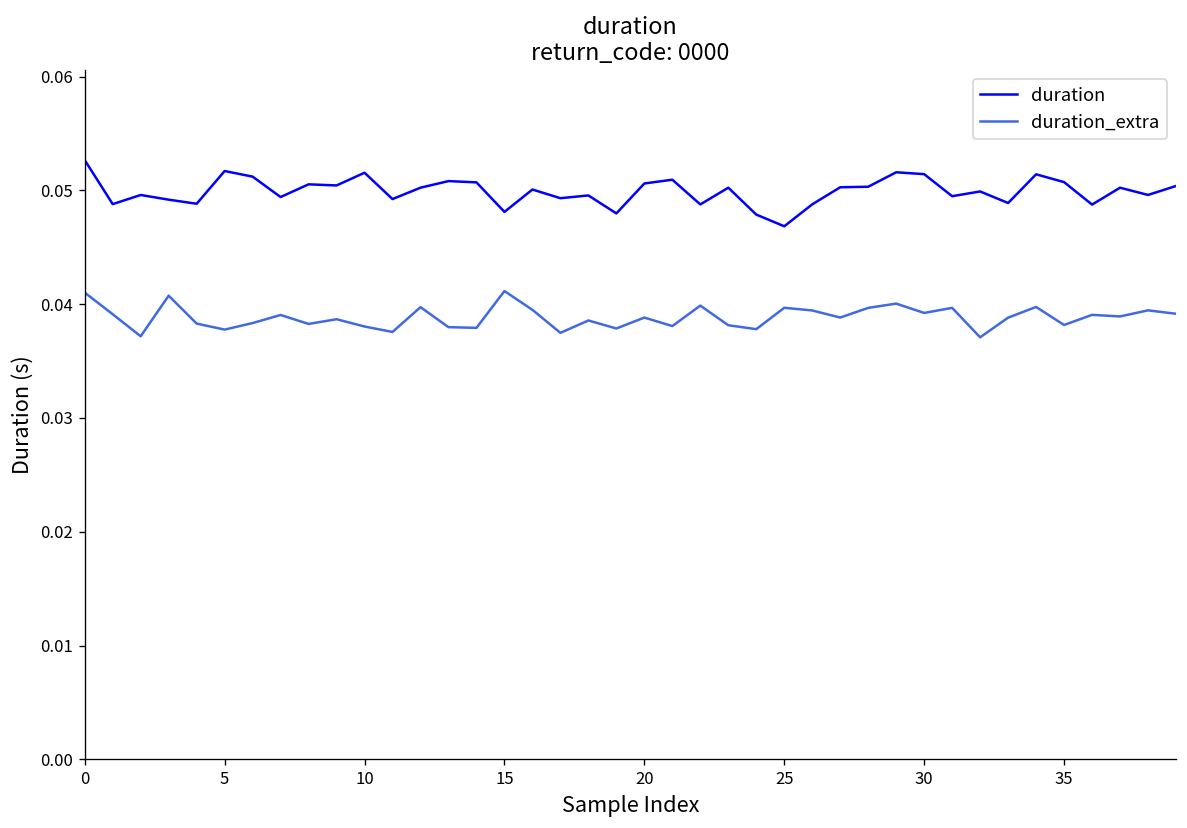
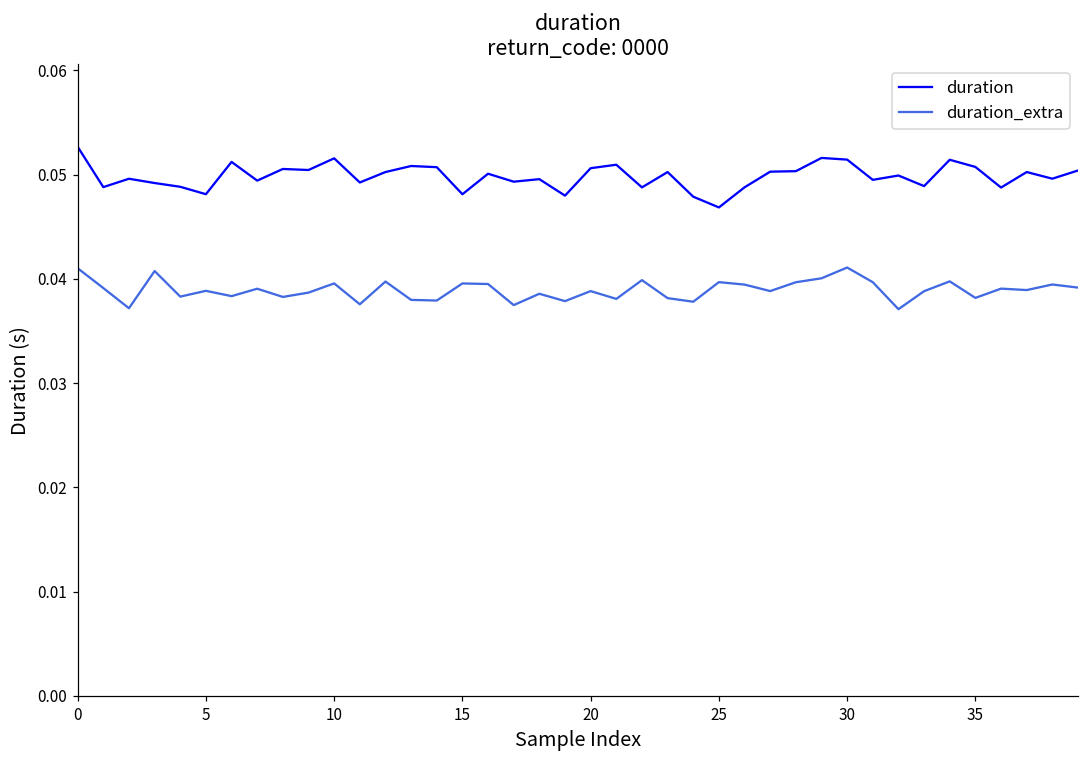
duration, 5: 0.052 -> 0.048
duration_extra, 5: 0.038 -> 0.039
duration_extra, 10: 0.038 -> 0.040
duration_extra, 15: 0.041 -> 0.040
duration_extra, 30: 0.039 -> 0.041
